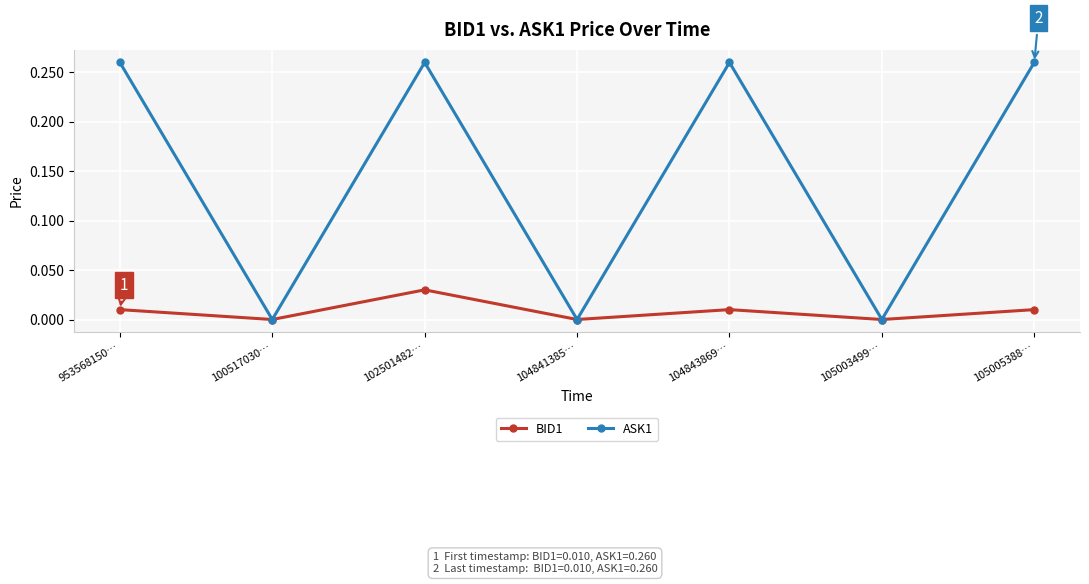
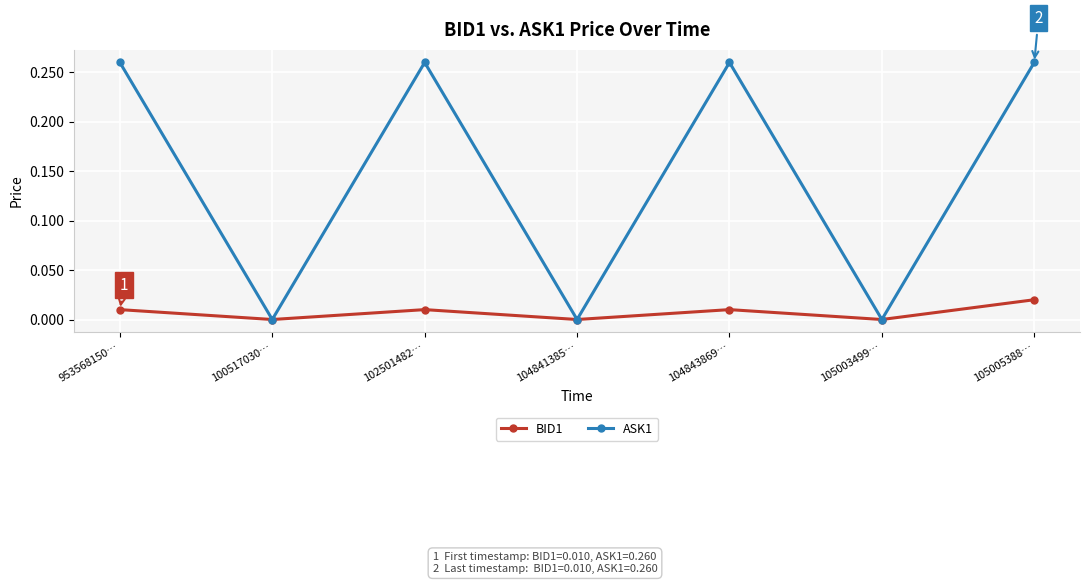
BID1, 102501482…: 0.03 -> 0.01
BID1, 105005388…: 0.01 -> 0.02
